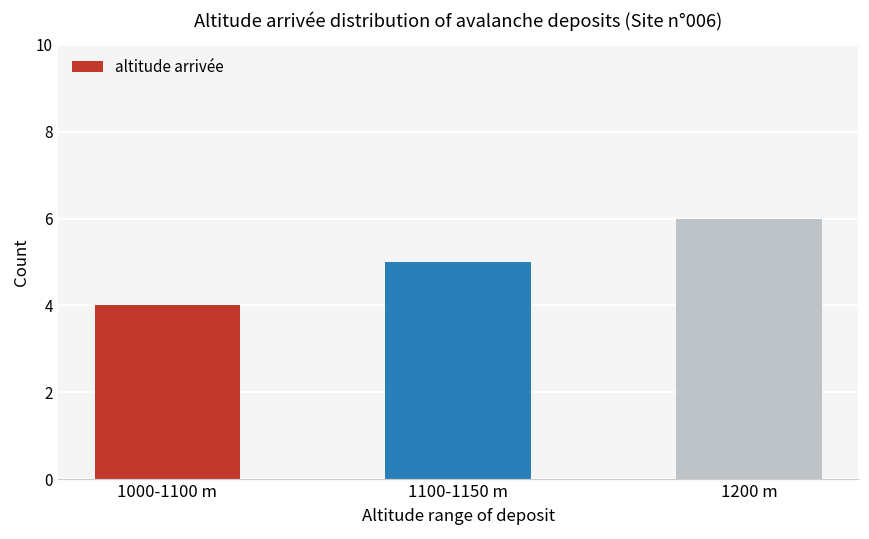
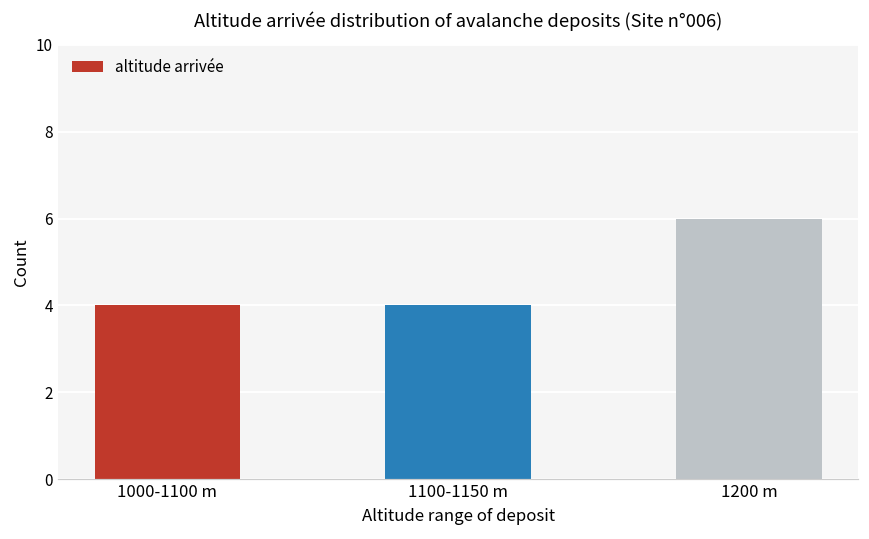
1100-1150 m: 5 -> 4
